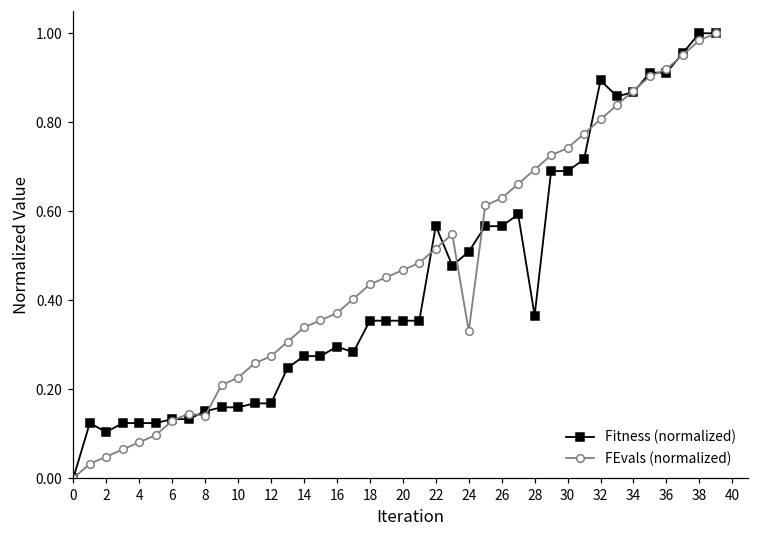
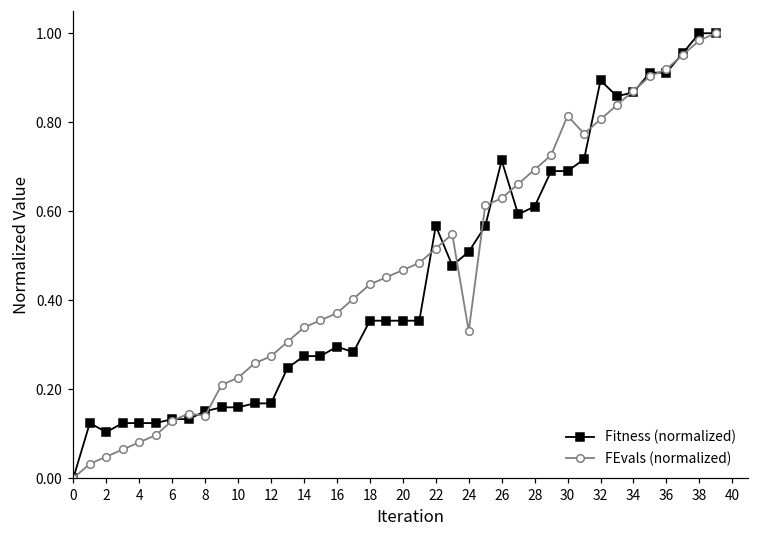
Fitness (normalized), 26: 0.57 -> 0.71
Fitness (normalized), 28: 0.37 -> 0.61
FEvals (normalized), 30: 0.74 -> 0.81
